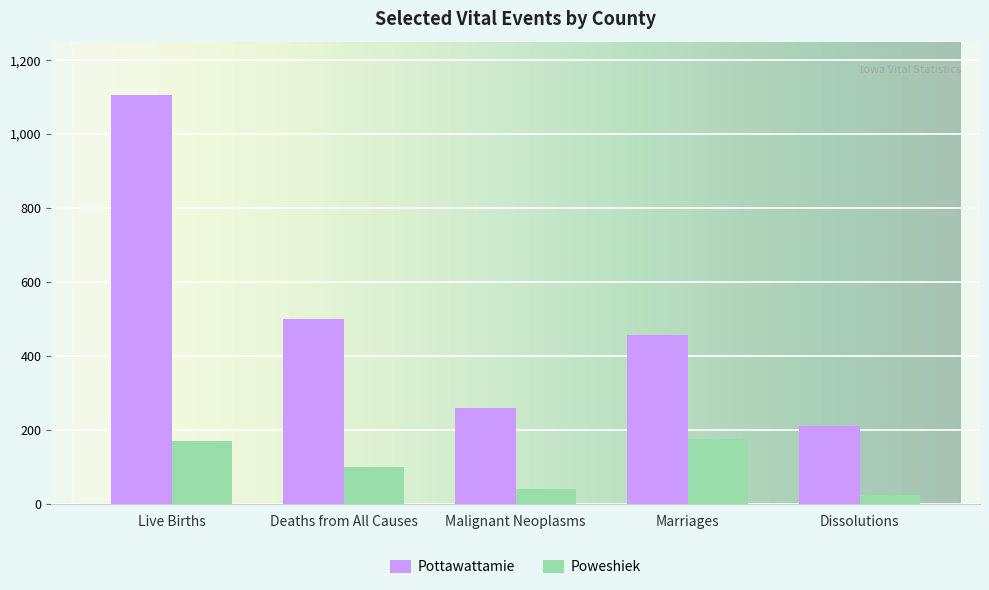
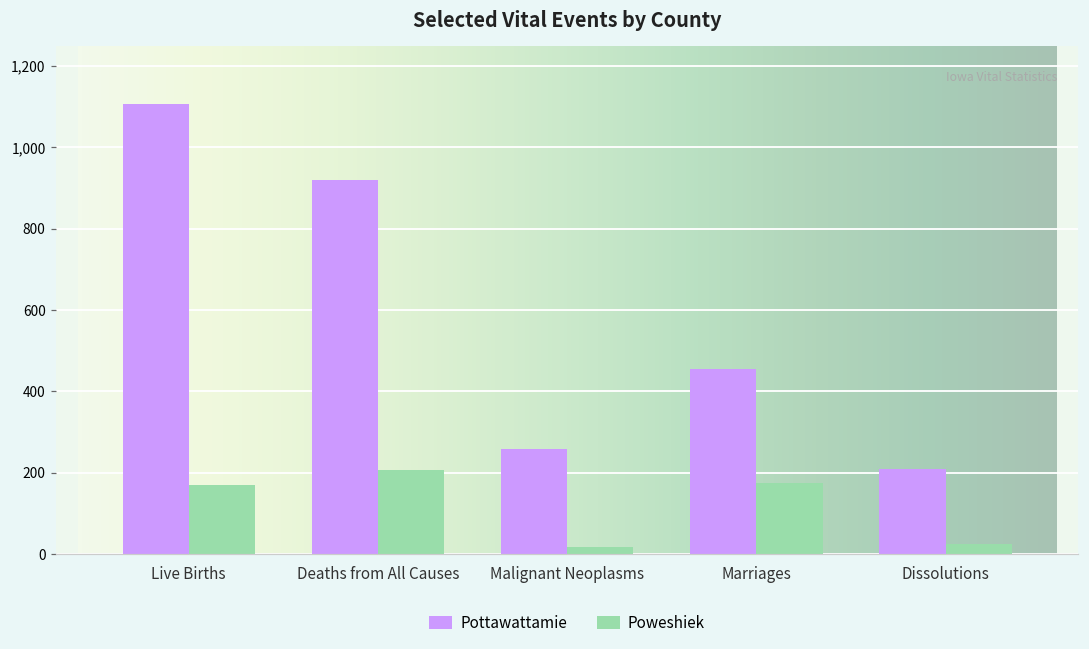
Pottawattamie, Deaths from All Causes: 500 -> 920
Poweshiek, Deaths from All Causes: 100 -> 210
Poweshiek, Malignant Neoplasms: 40 -> 20
